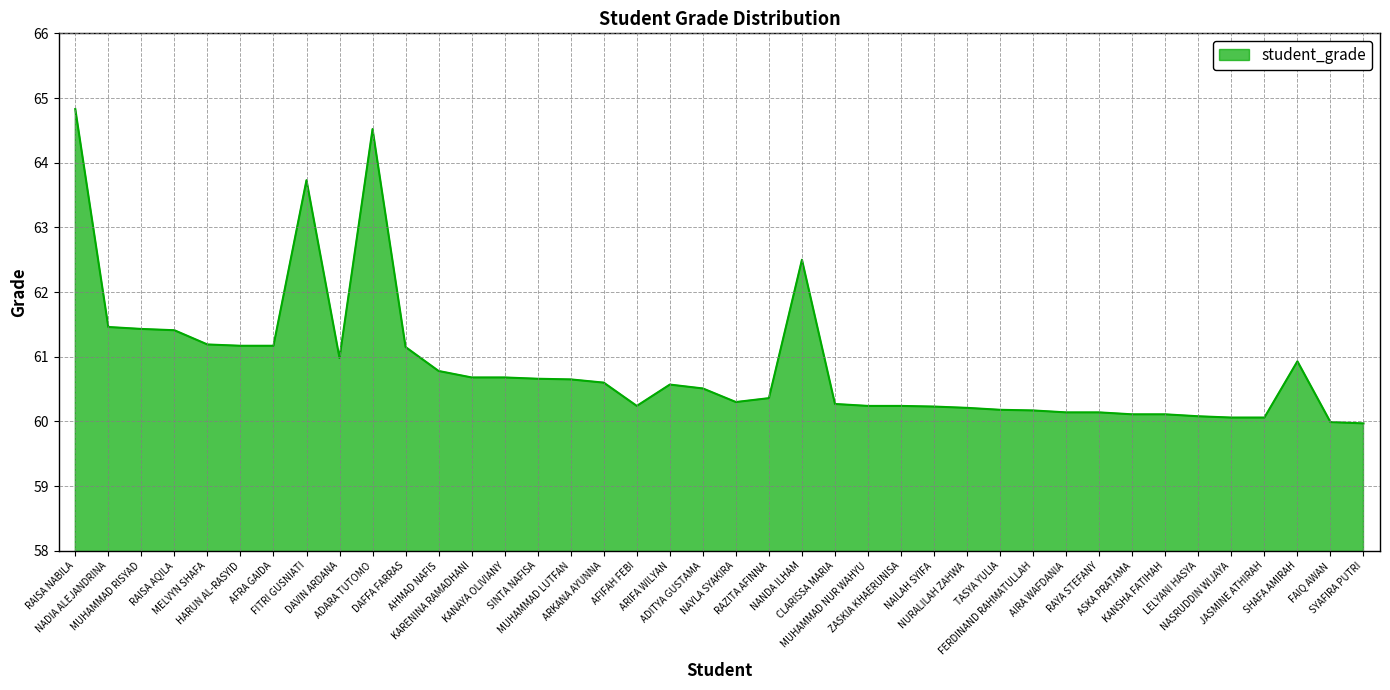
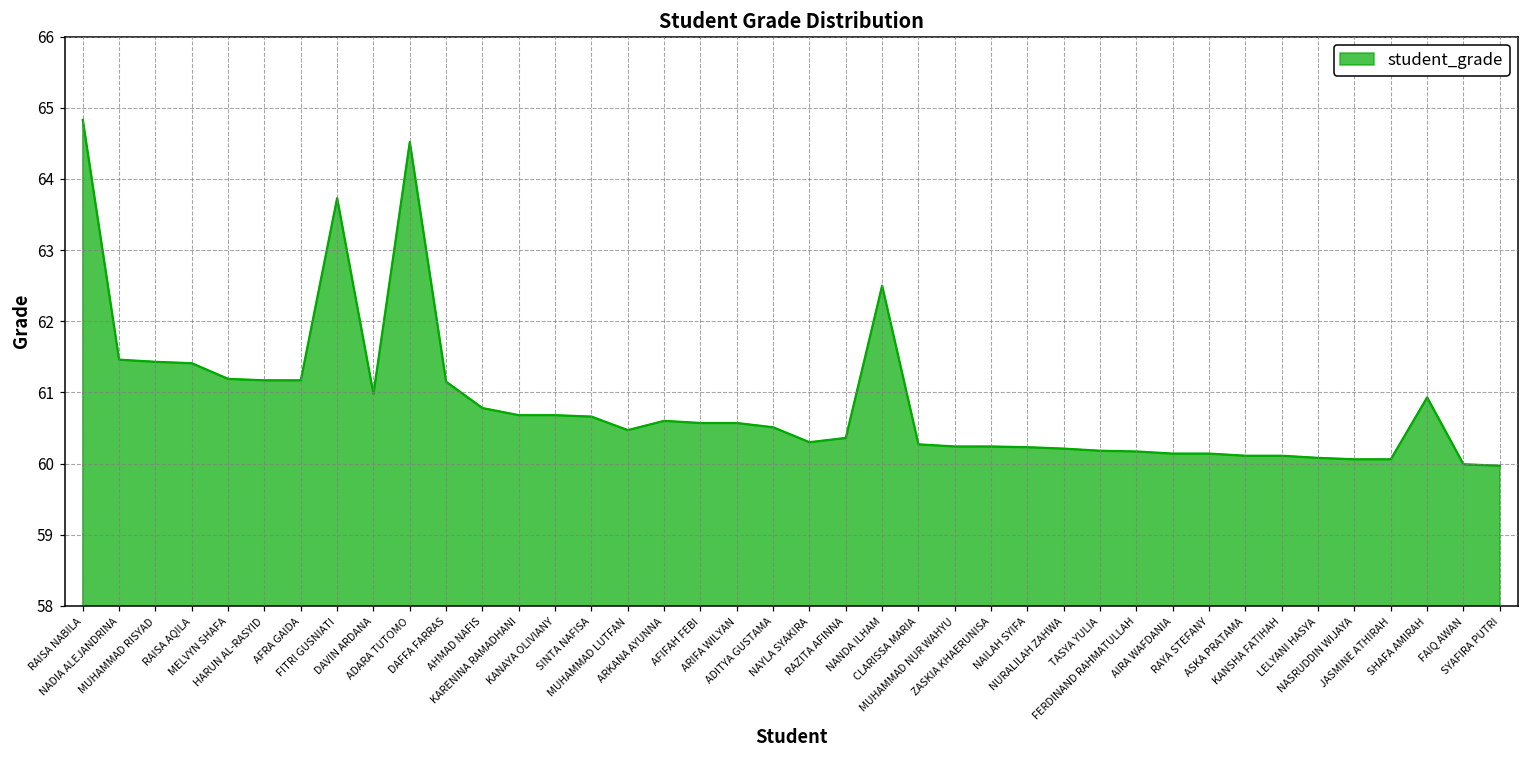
MUHAMMAD LUTFAN: 60.7 -> 60.5
AFIFAH FEBI: 60.2 -> 60.6
